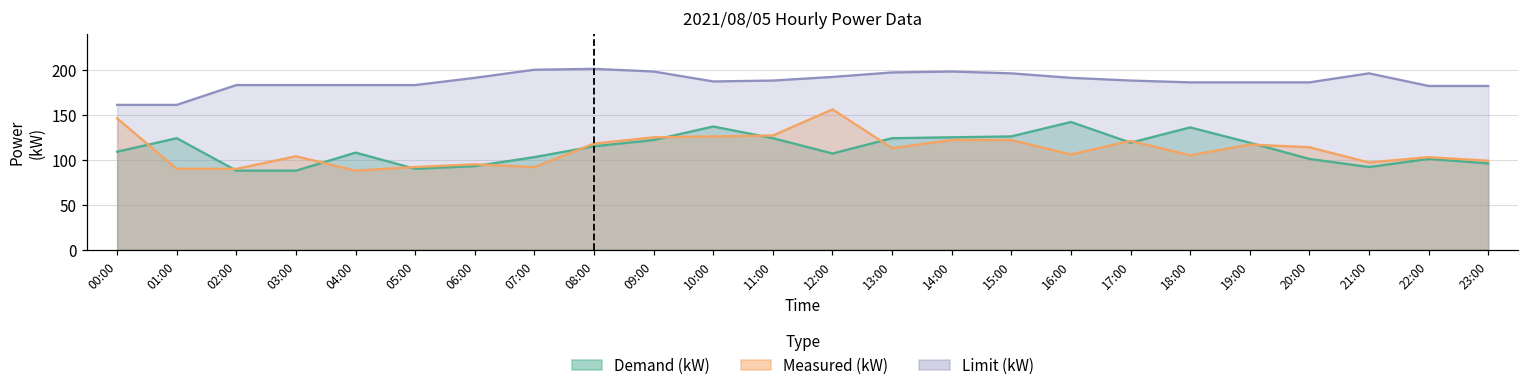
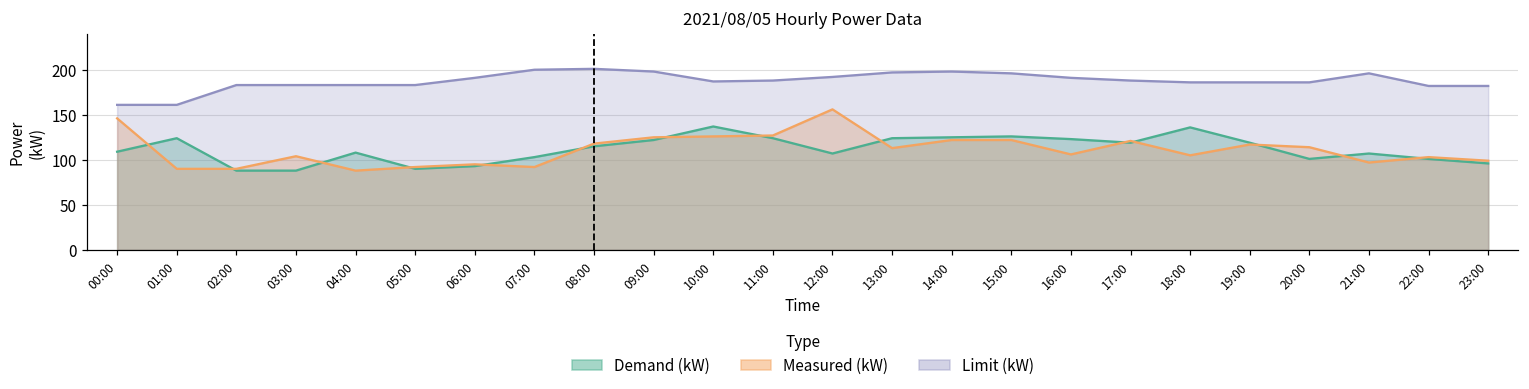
Demand (kW), 16:00: 140 -> 120
Demand (kW), 21:00: 90 -> 110
